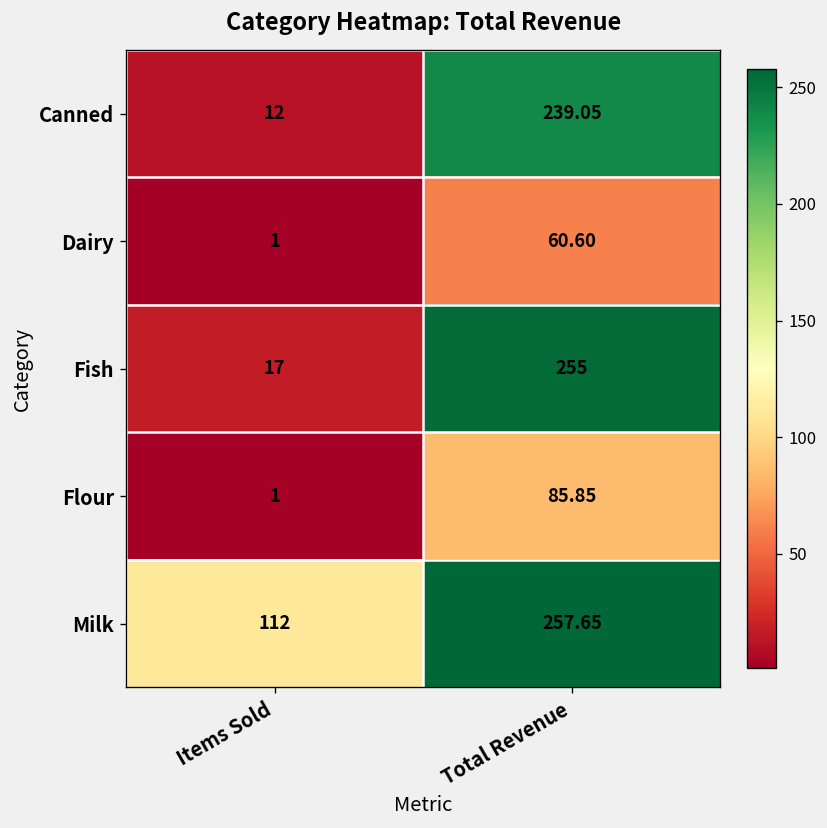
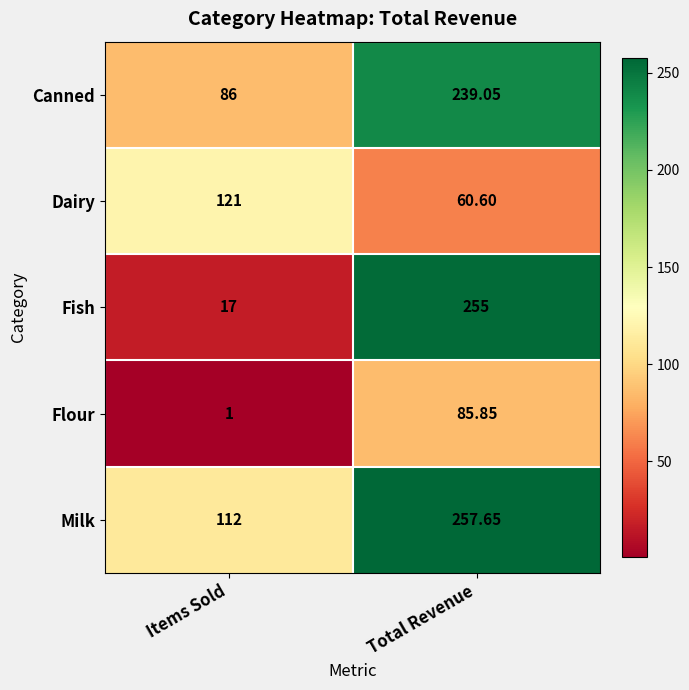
Canned, Items Sold: 12 -> 86
Dairy, Items Sold: 1 -> 121
